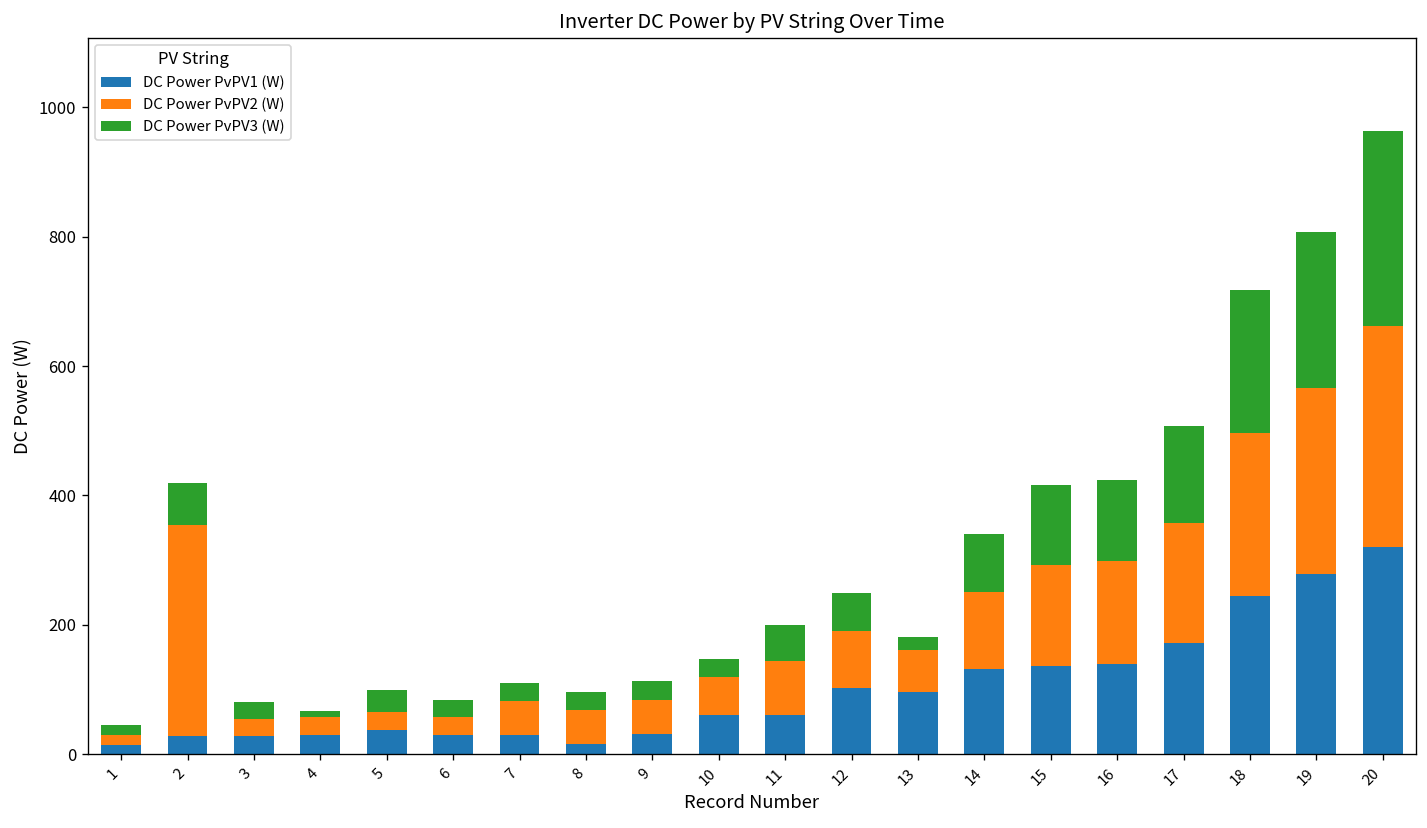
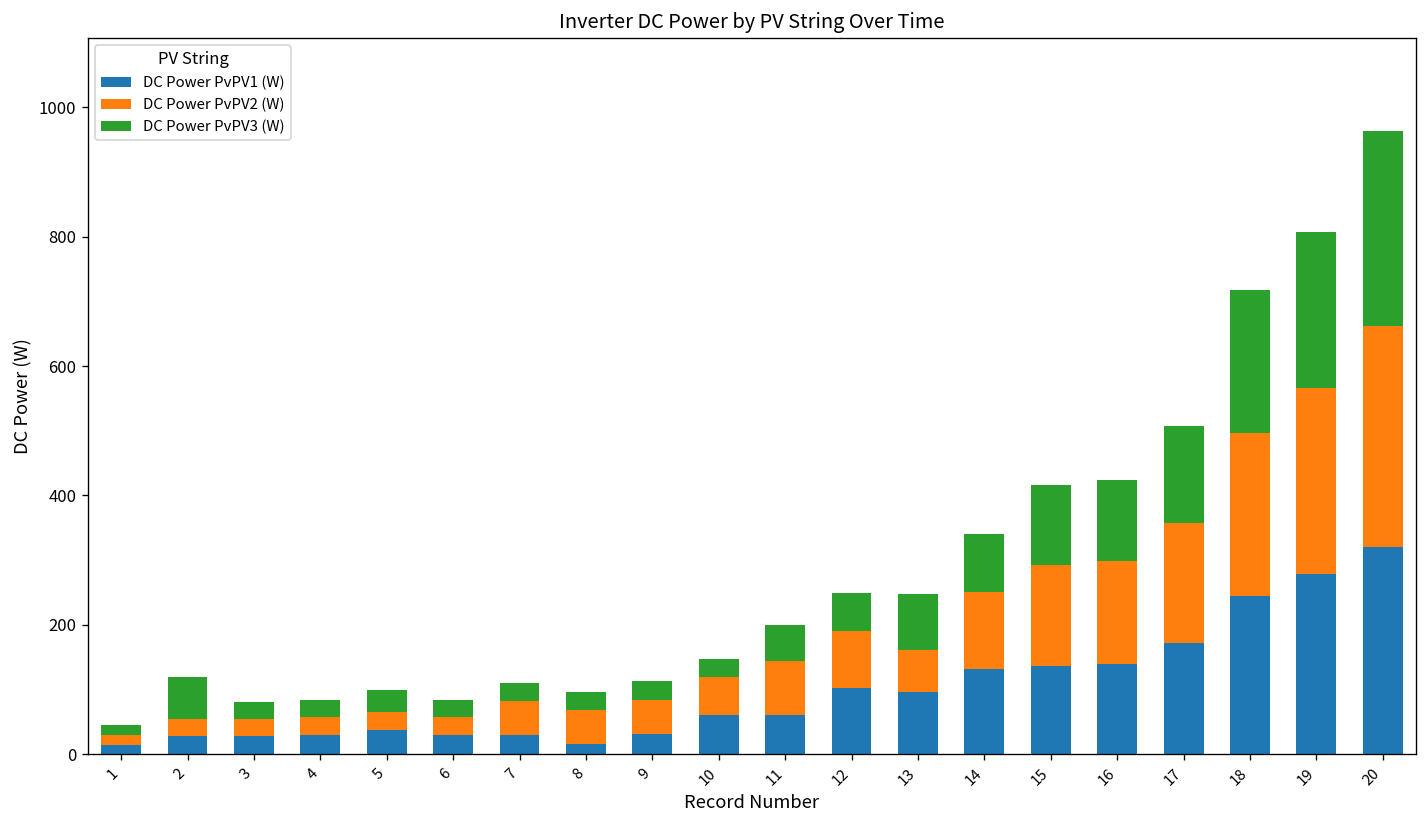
DC Power PvPV2 (W), 2: 330 -> 30
DC Power PvPV3 (W), 4: 10 -> 30
DC Power PvPV3 (W), 13: 20 -> 90
